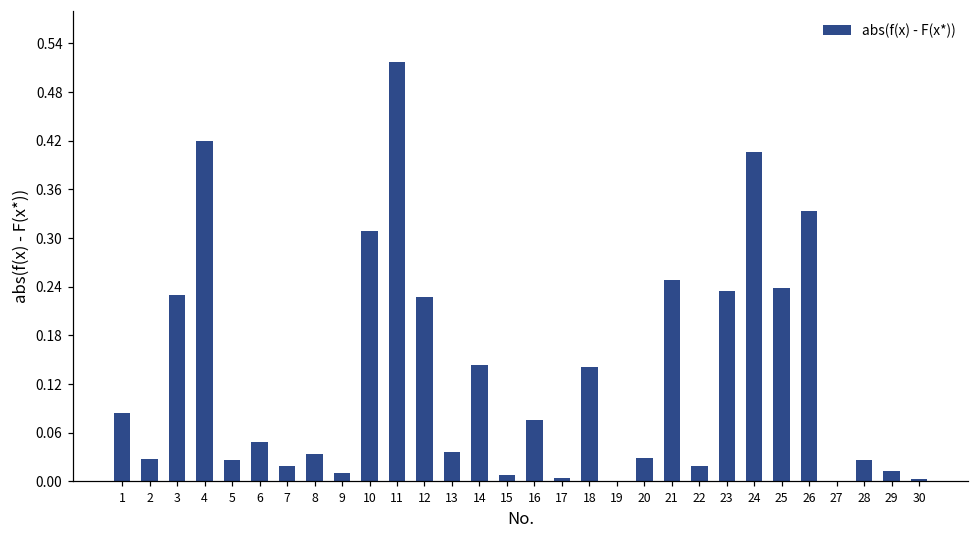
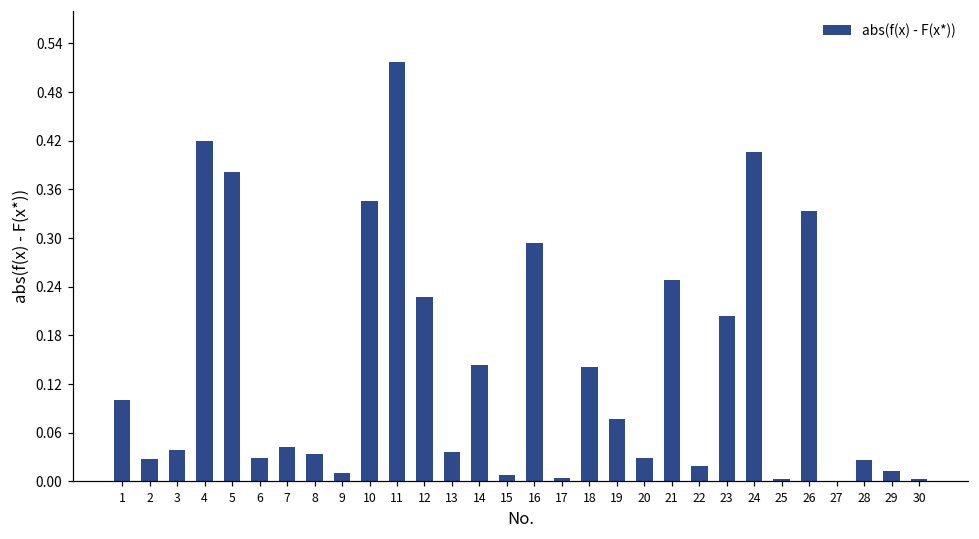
1: 0.08 -> 0.10
3: 0.23 -> 0.04
5: 0.03 -> 0.38
6: 0.05 -> 0.03
7: 0.02 -> 0.04
10: 0.31 -> 0.35
16: 0.08 -> 0.29
19: 0.00 -> 0.08
23: 0.23 -> 0.20
25: 0.24 -> 0.00
